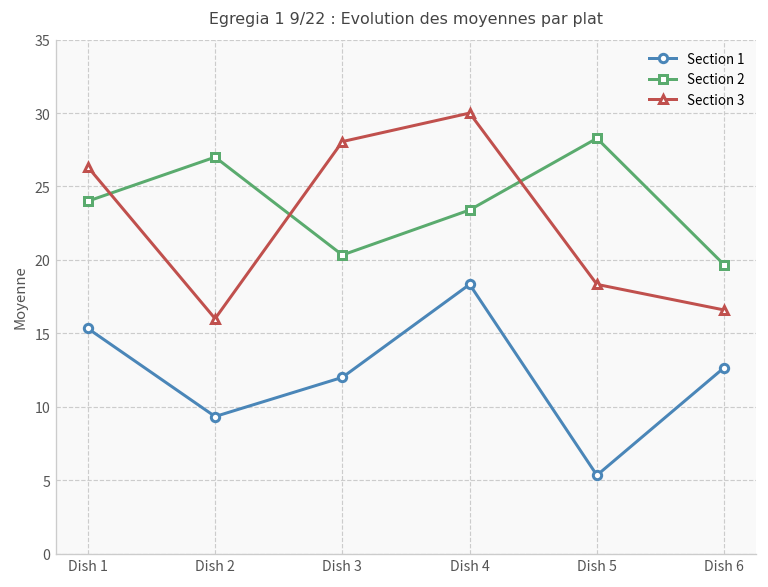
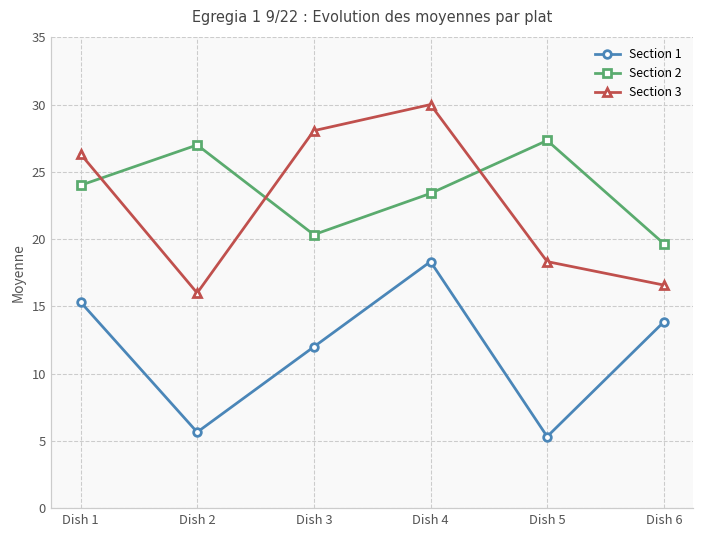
Section 1, Dish 2: 9.3 -> 5.7
Section 2, Dish 5: 28.3 -> 27.3
Section 1, Dish 6: 12.7 -> 13.9
